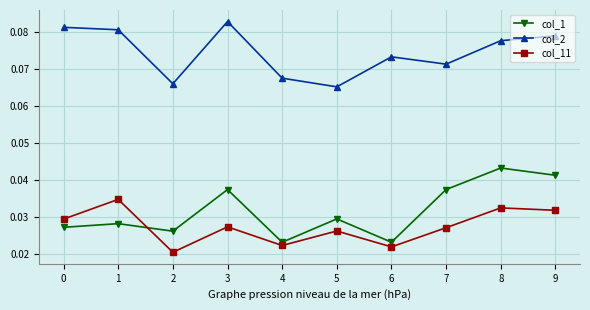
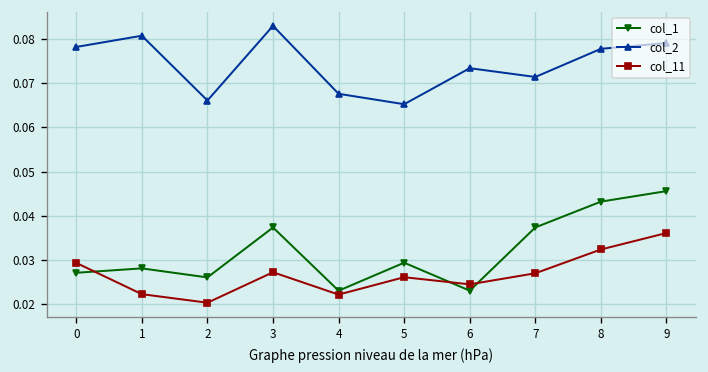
col_2, 0: 0.081 -> 0.078
col_11, 1: 0.035 -> 0.022
col_11, 6: 0.022 -> 0.025
col_1, 9: 0.041 -> 0.046
col_11, 9: 0.032 -> 0.036
